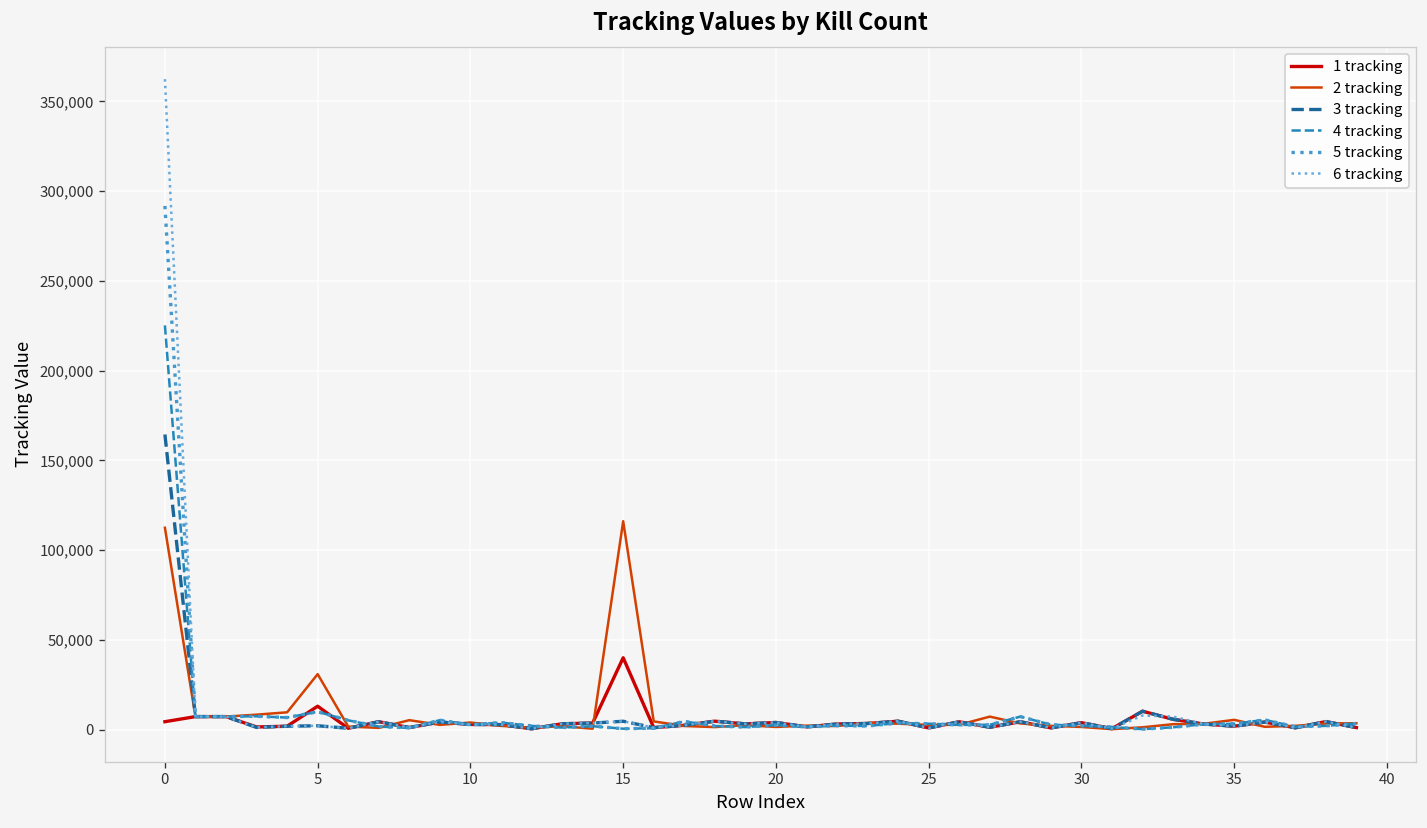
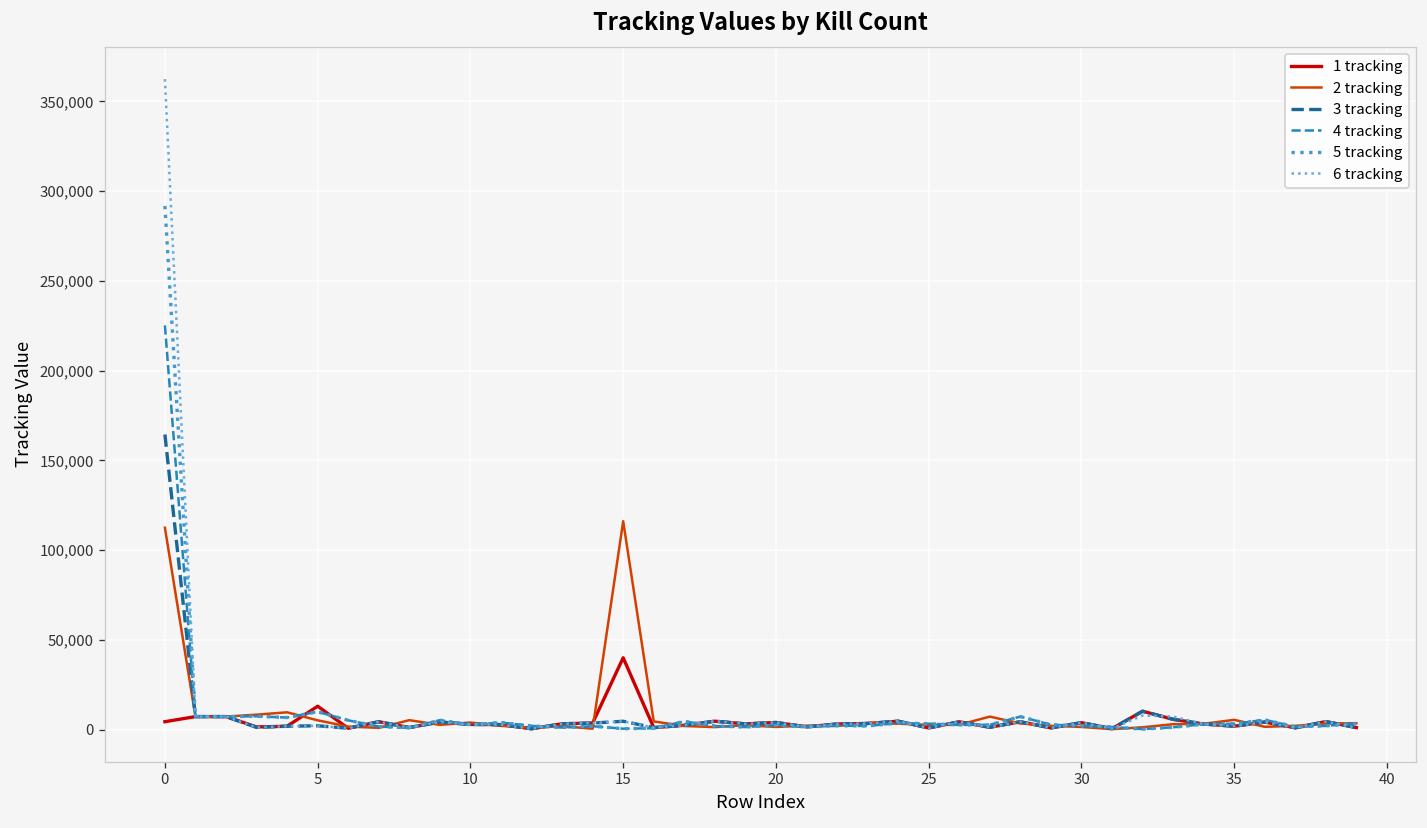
2 tracking, 5: 31,000 -> 5,000
